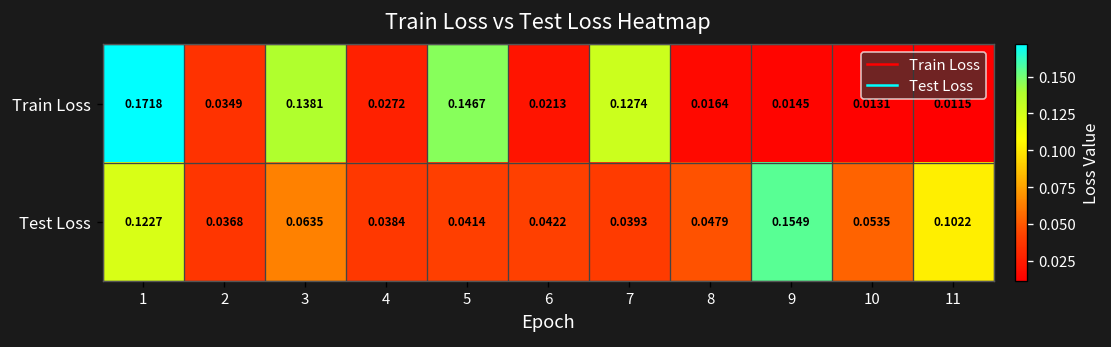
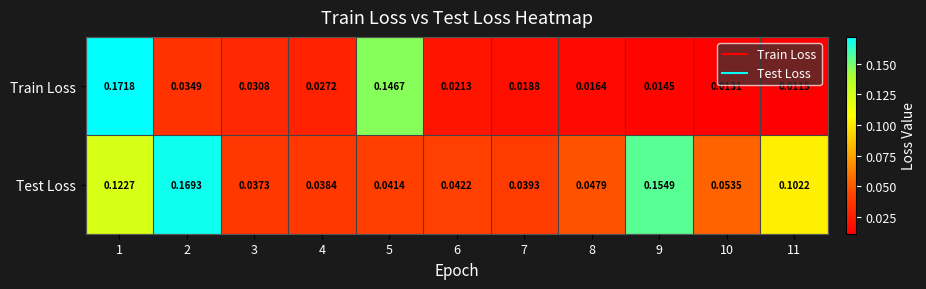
Train Loss, 3: 0.1381 -> 0.0308
Train Loss, 7: 0.1274 -> 0.0188
Test Loss, 2: 0.0368 -> 0.1693
Test Loss, 3: 0.0635 -> 0.0373
